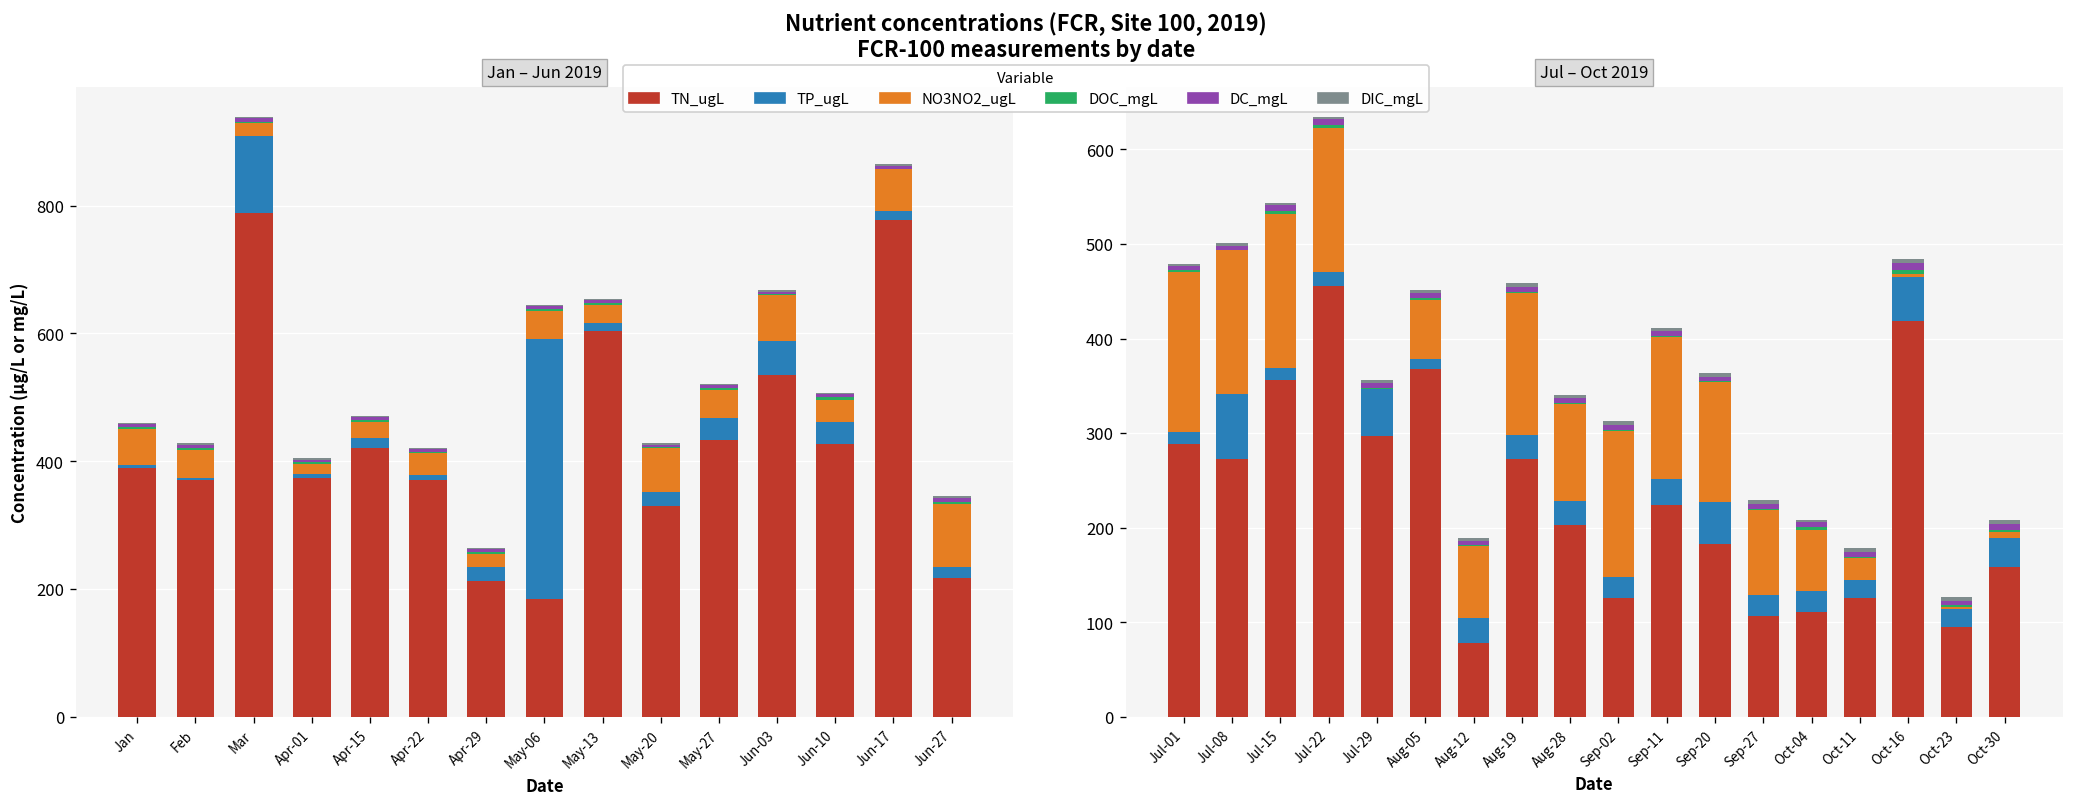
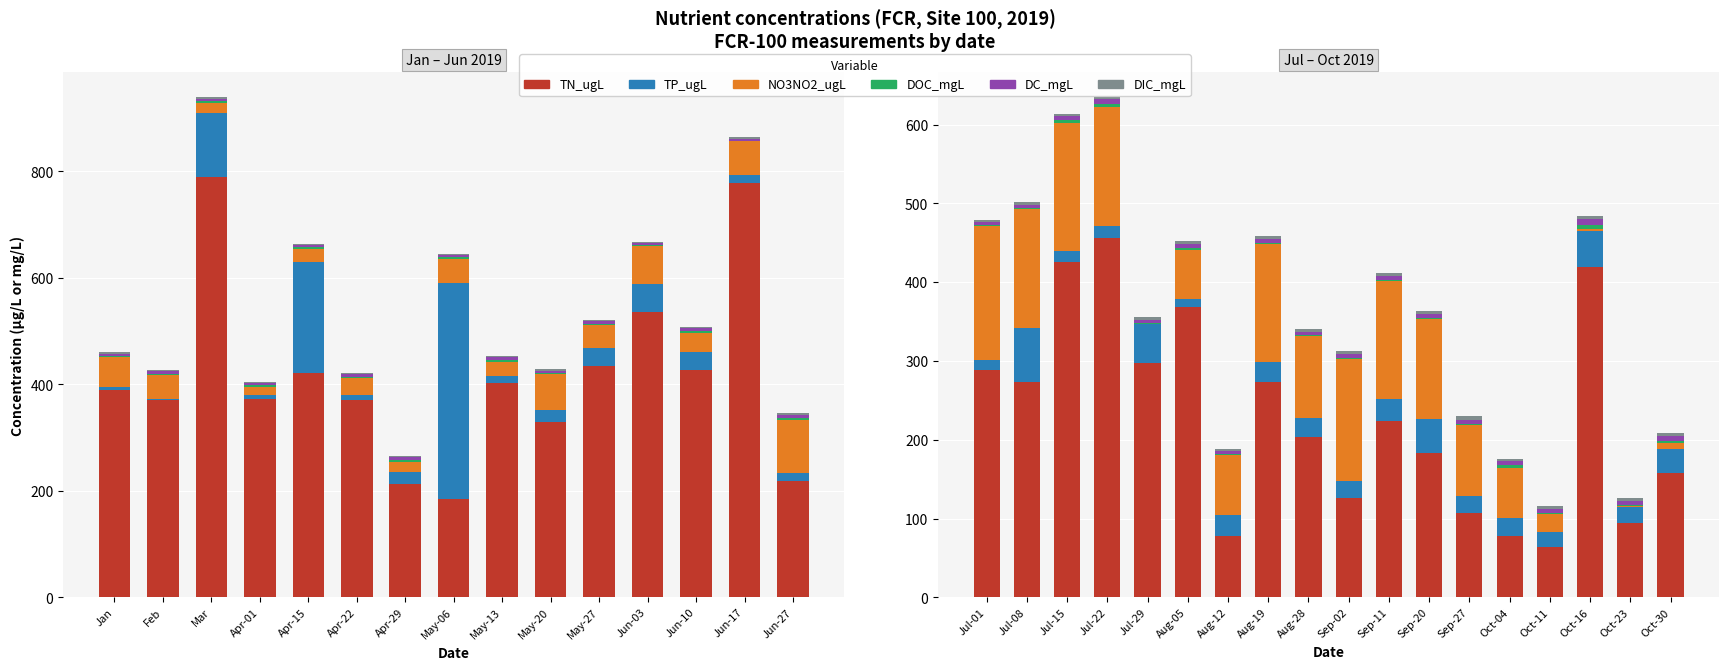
Jan – Jun 2019, TP_ugL, Apr-15: 10 -> 210
Jan – Jun 2019, TN_ugL, May-13: 600 -> 400
Jul – Oct 2019, TN_ugL, Jul-15: 360 -> 430
Jul – Oct 2019, TN_ugL, Oct-04: 110 -> 80
Jul – Oct 2019, TN_ugL, Oct-11: 130 -> 60
